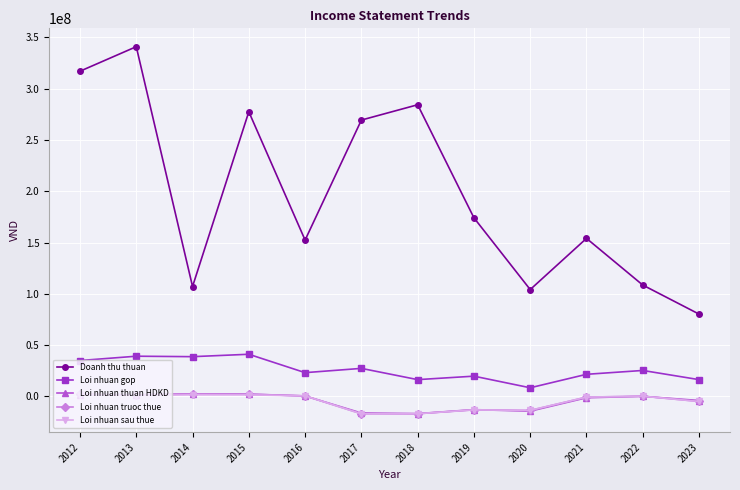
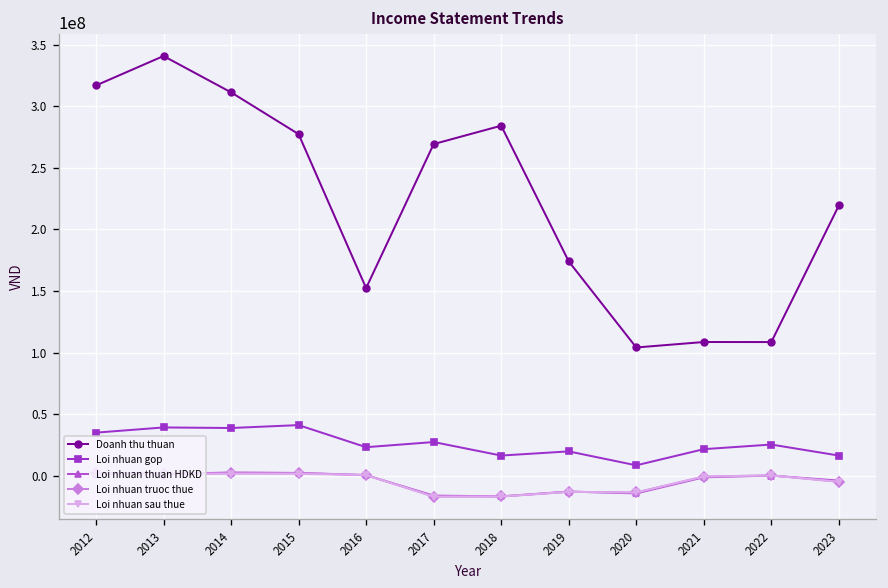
Doanh thu thuan, 2014: 107000000 -> 311000000
Doanh thu thuan, 2021: 154000000 -> 109000000
Doanh thu thuan, 2023: 80000000 -> 220000000
